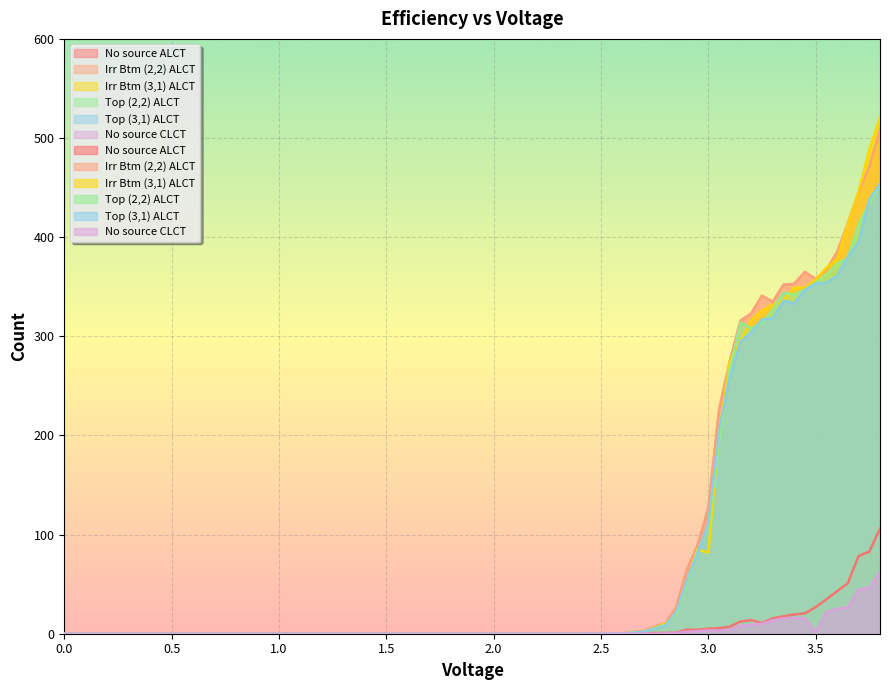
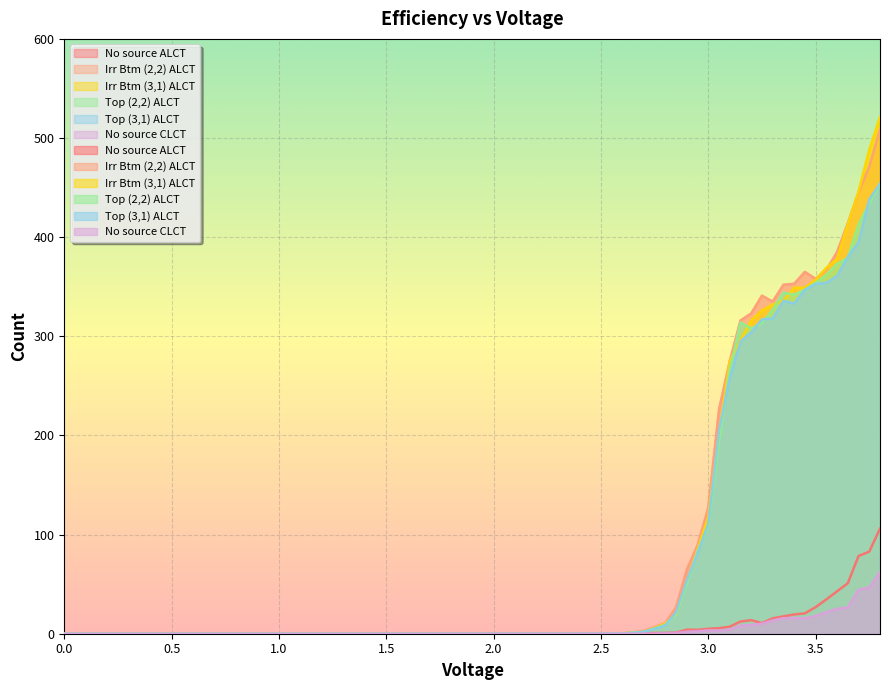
Irr Btm (3,1) ALCT, 3.0: 80 -> 120
No source CLCT, 3.5: 0 -> 20
